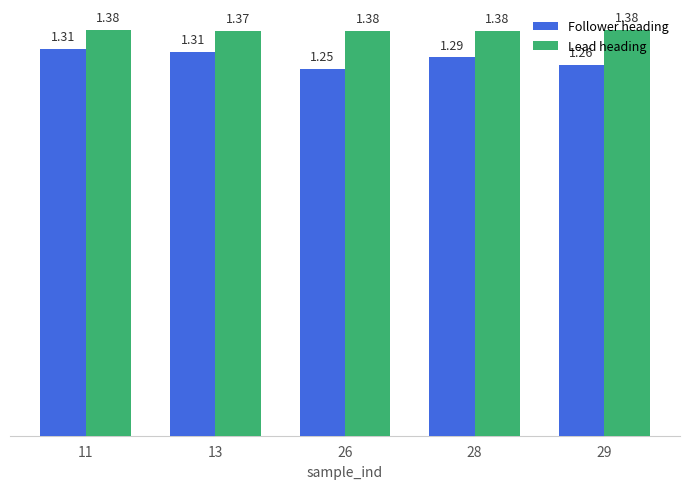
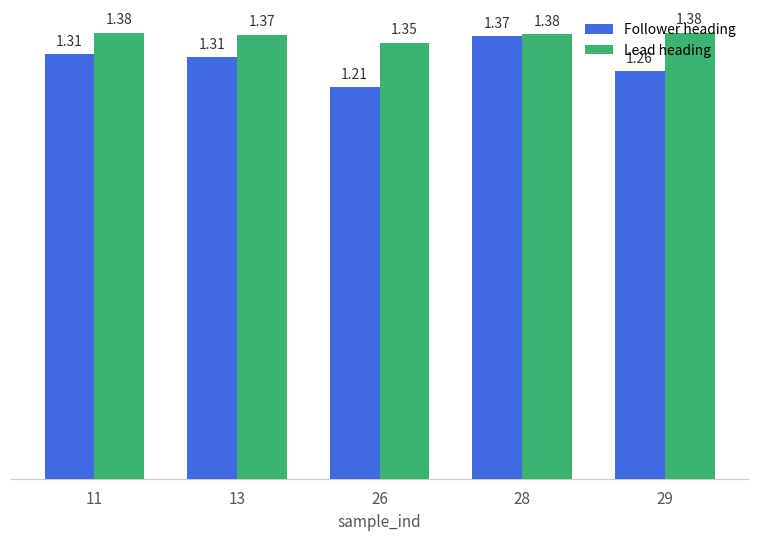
Follower heading, 26: 1.25 -> 1.21
Lead heading, 26: 1.38 -> 1.35
Follower heading, 28: 1.29 -> 1.37
